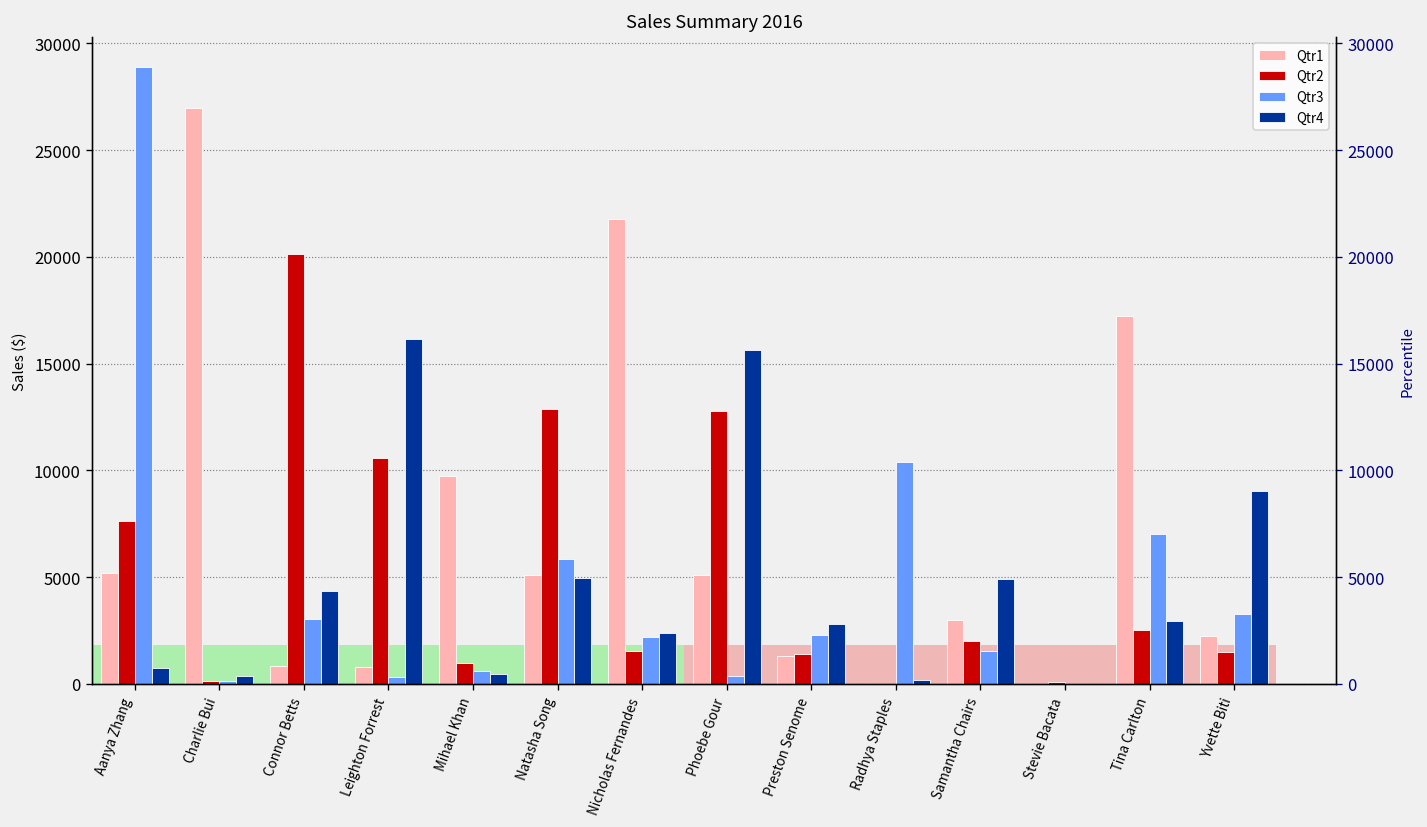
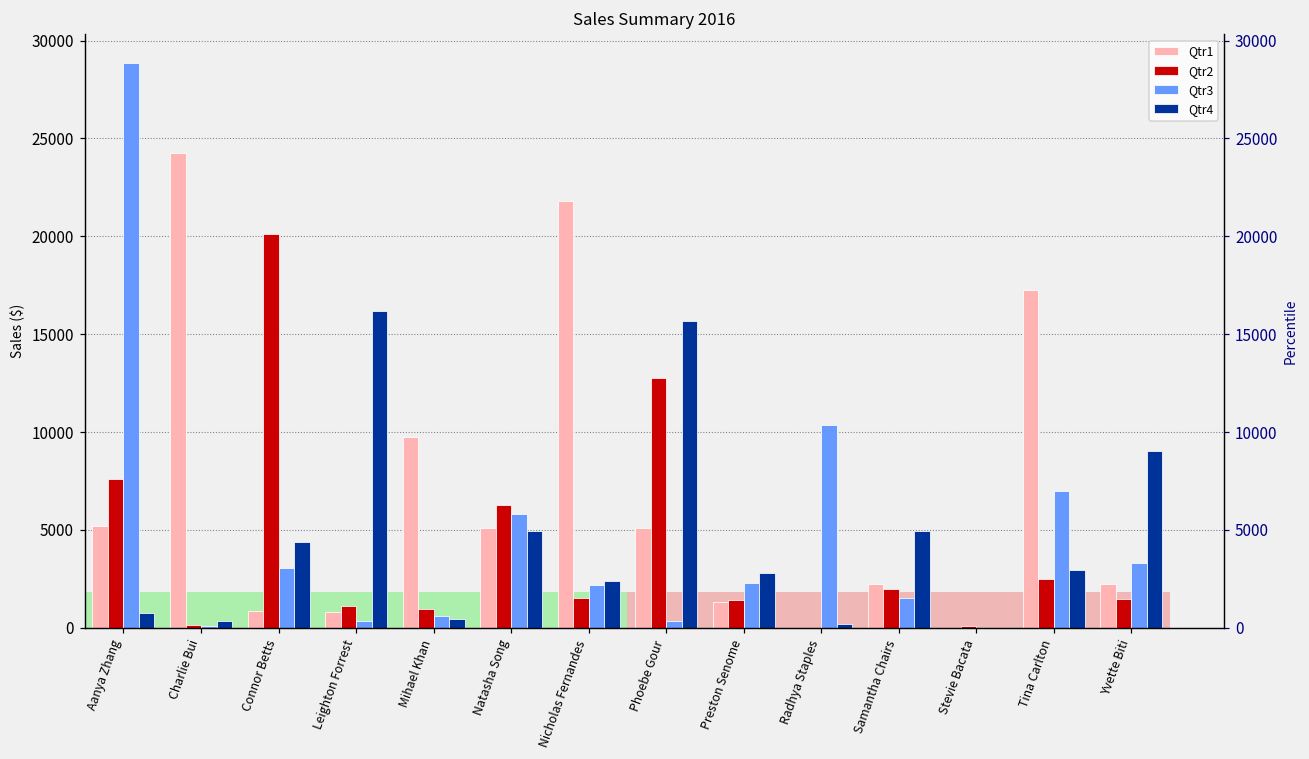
Qtr1, Charlie Bui: 27000 -> 24300
Qtr2, Leighton Forrest: 10600 -> 1100
Qtr2, Natasha Song: 12900 -> 6300
Qtr1, Samantha Chairs: 3000 -> 2200
